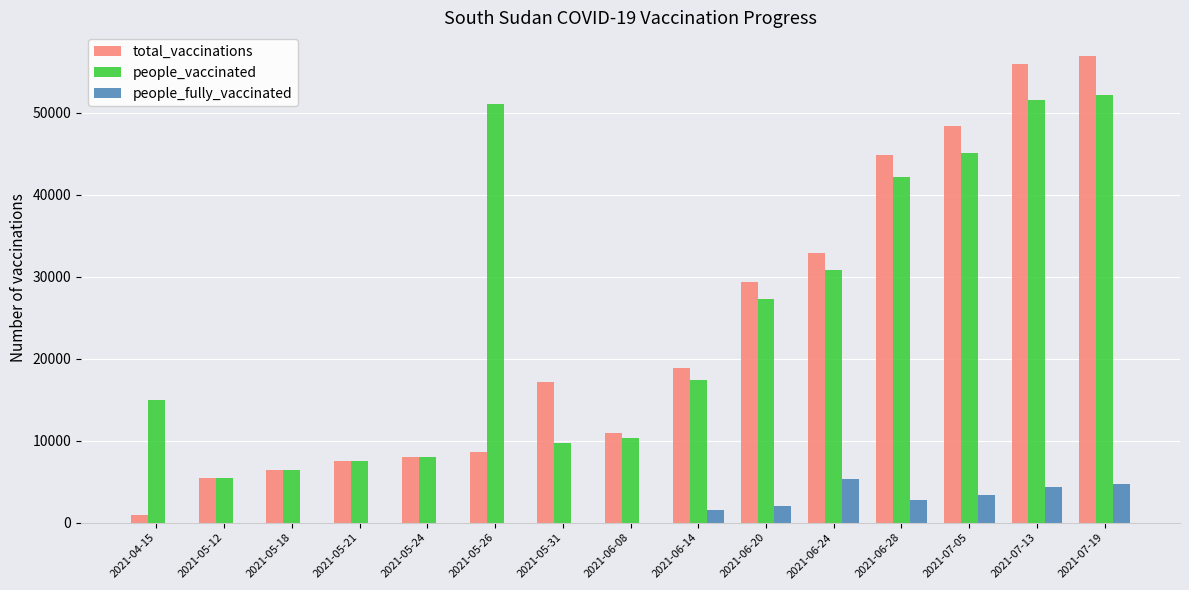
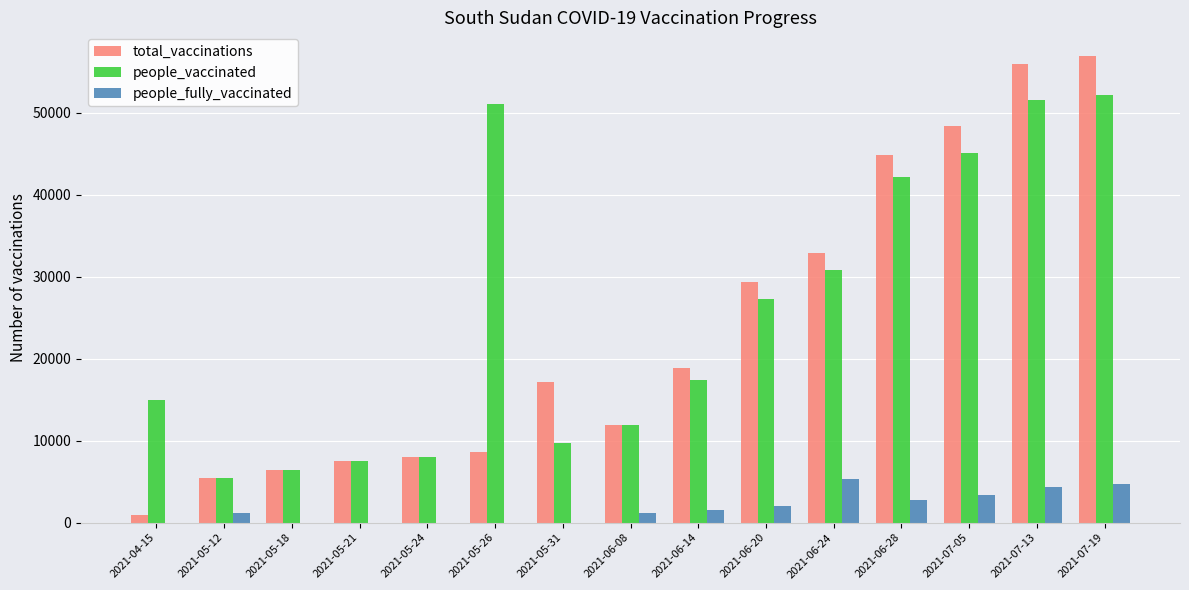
people_fully_vaccinated, 2021-05-12: 0 -> 1000
total_vaccinations, 2021-06-08: 11000 -> 12000
people_vaccinated, 2021-06-08: 10000 -> 12000
people_fully_vaccinated, 2021-06-08: 0 -> 1000
